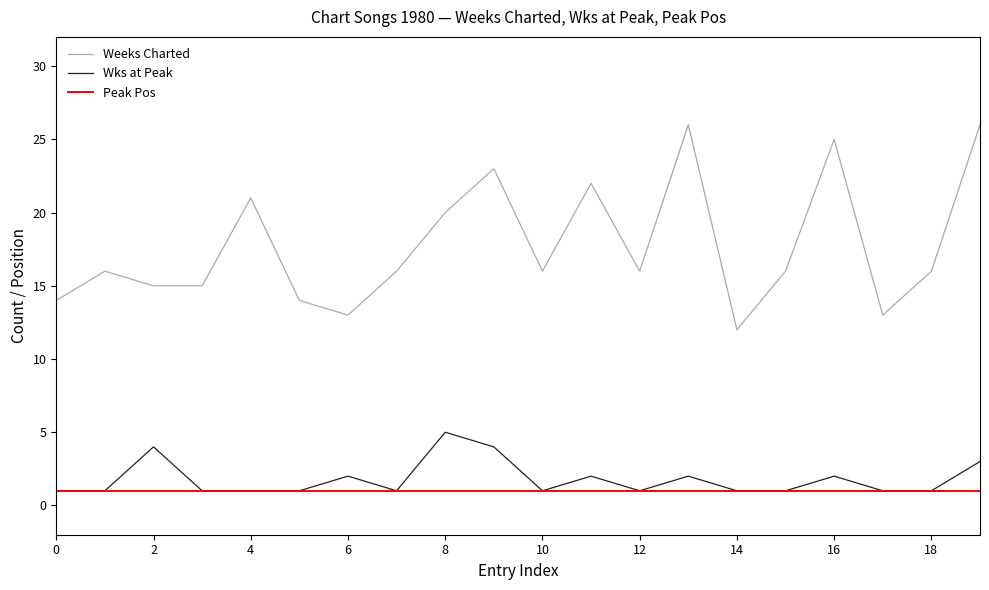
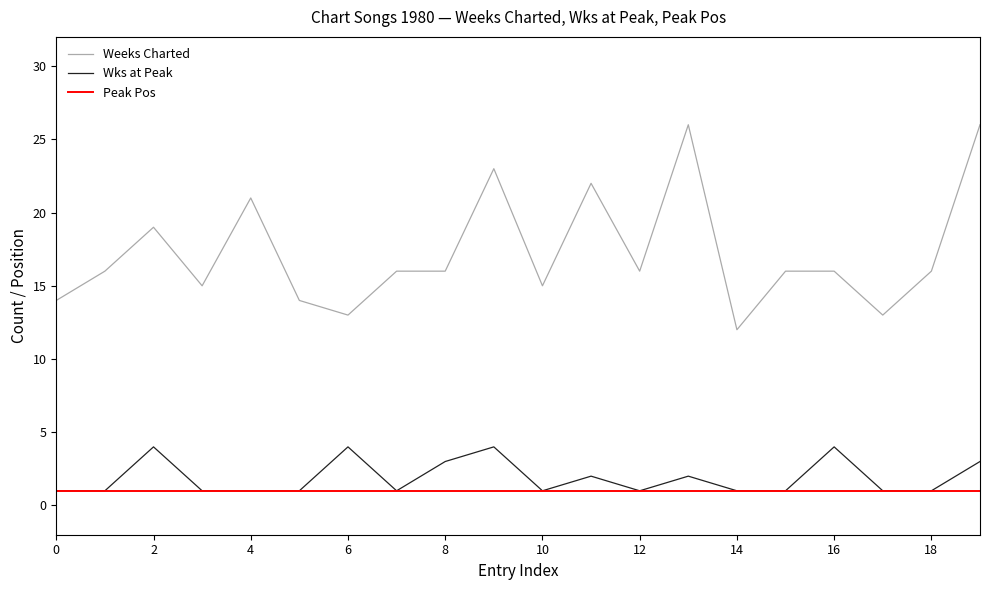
Weeks Charted, 2: 15 -> 19
Wks at Peak, 6: 2 -> 4
Weeks Charted, 8: 20 -> 16
Wks at Peak, 8: 5 -> 3
Weeks Charted, 10: 16 -> 15
Weeks Charted, 16: 25 -> 16
Wks at Peak, 16: 2 -> 4
